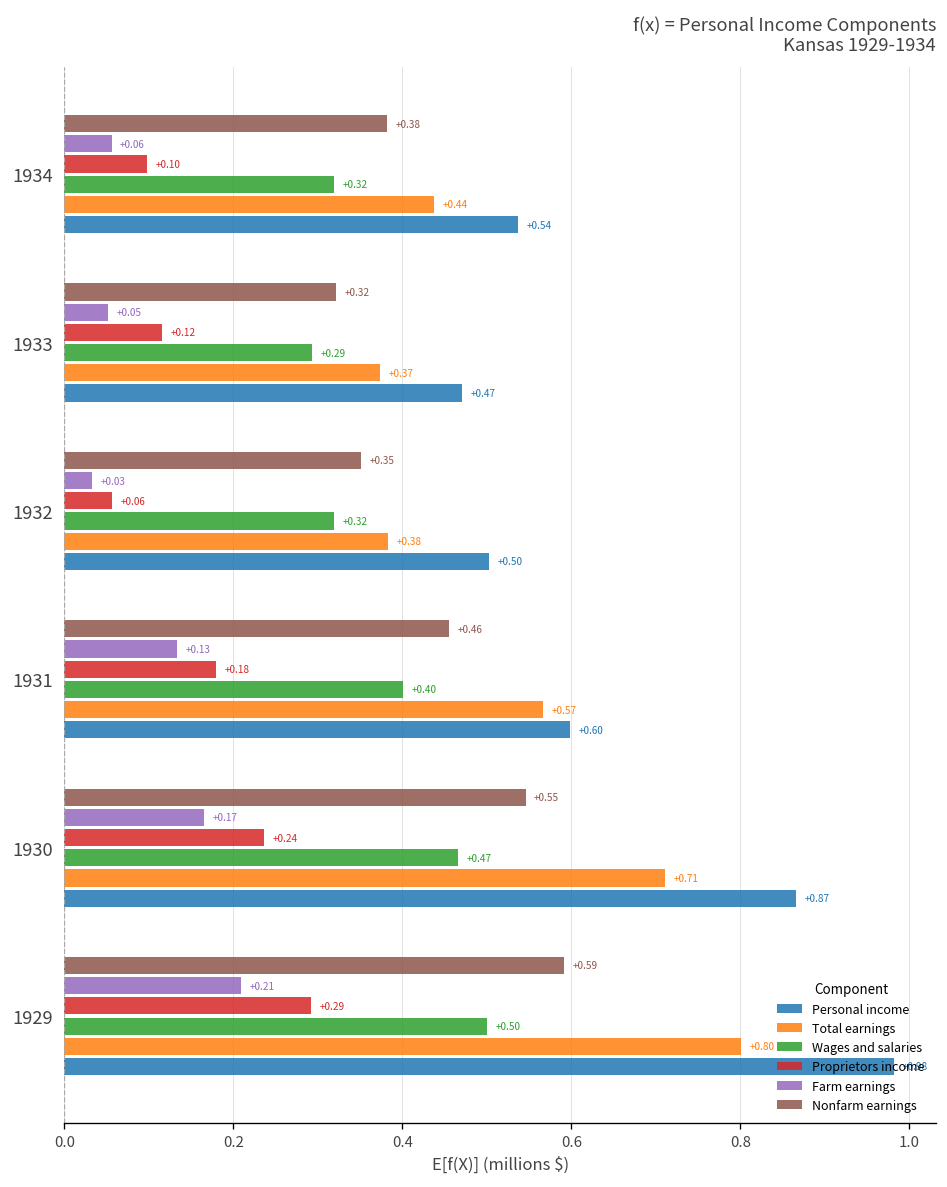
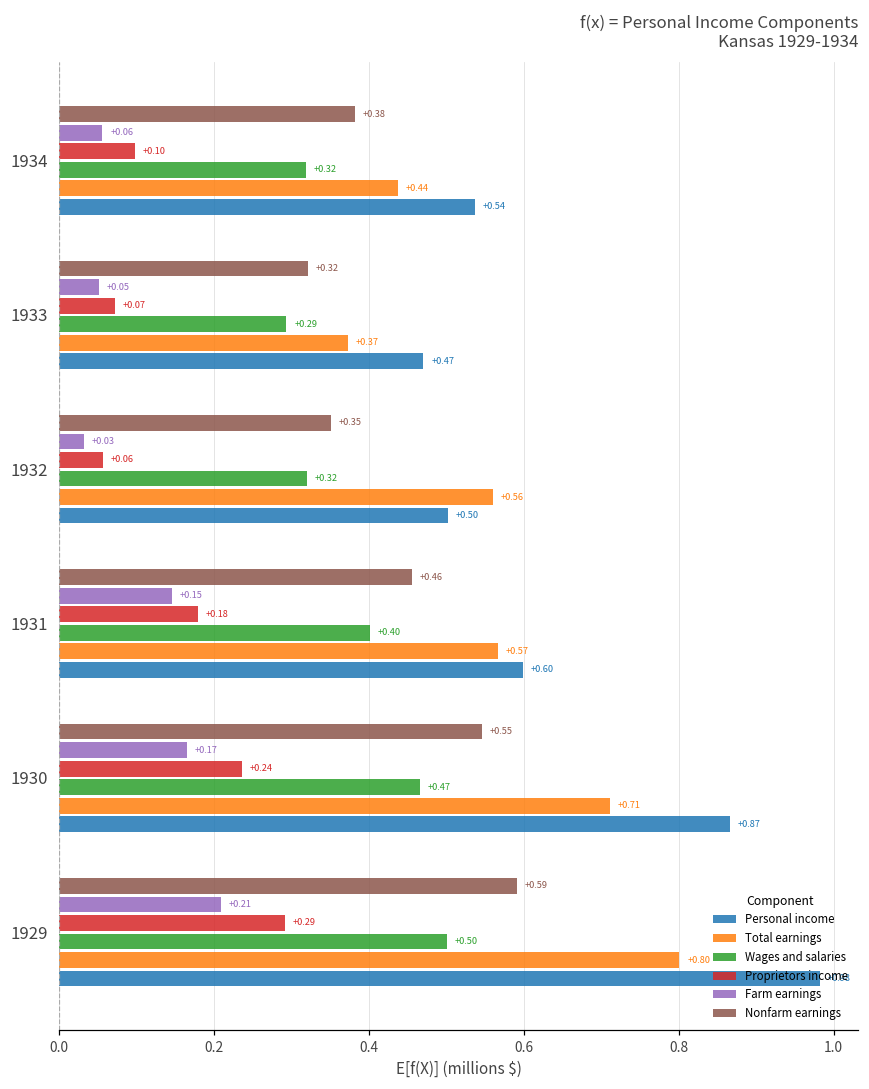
Proprietors income, 1933: +0.12 -> +0.07
Total earnings, 1932: +0.38 -> +0.56
Farm earnings, 1931: +0.13 -> +0.15
